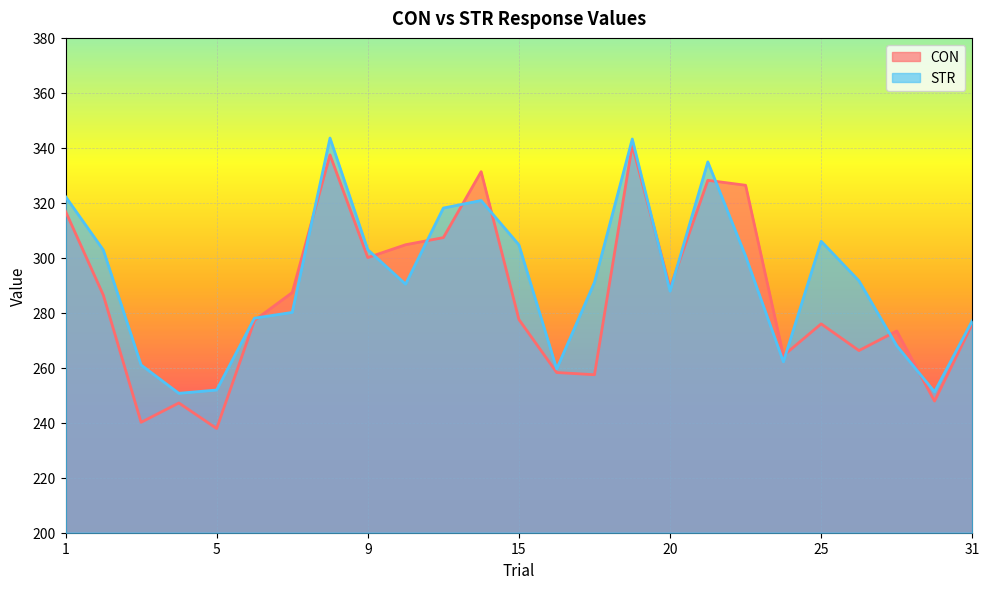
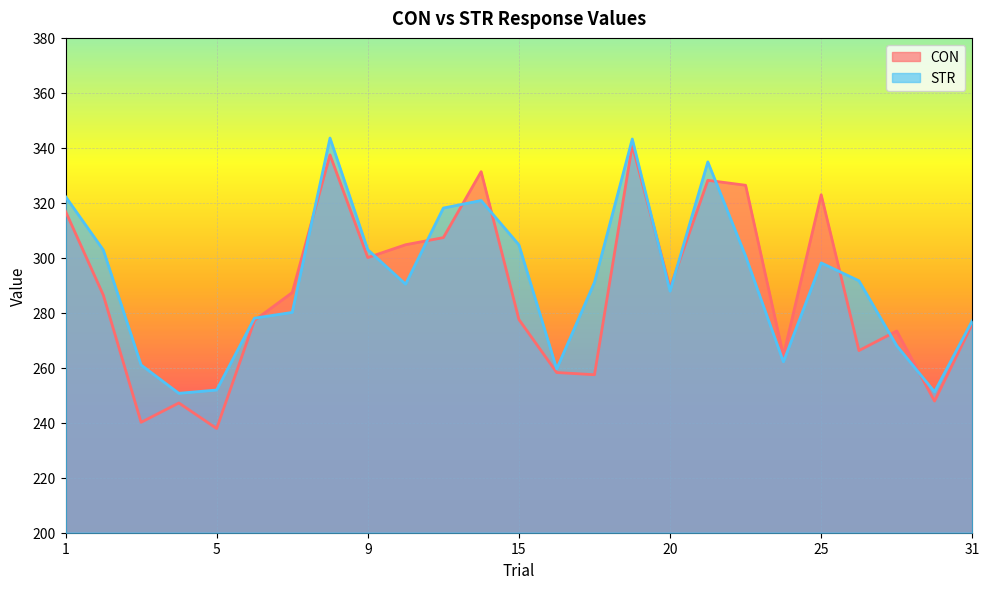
CON, 25: 276 -> 323
STR, 25: 306 -> 298
